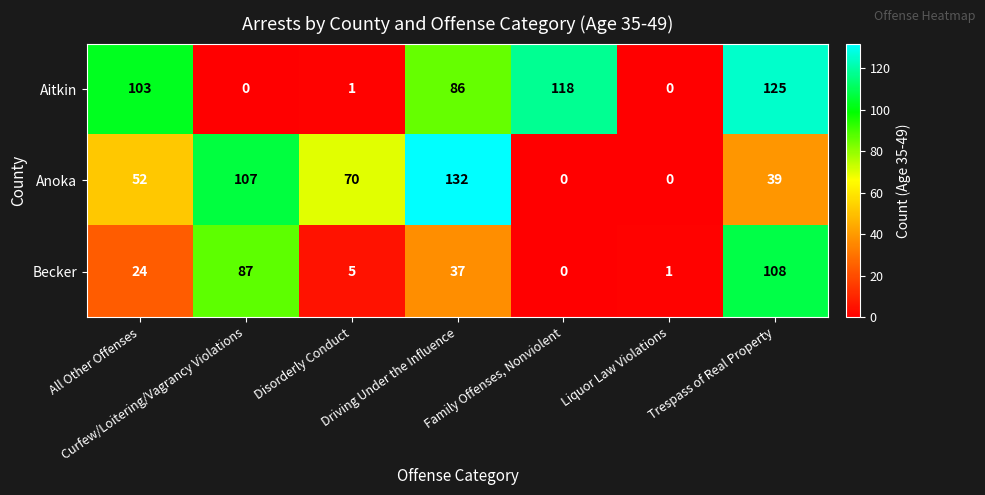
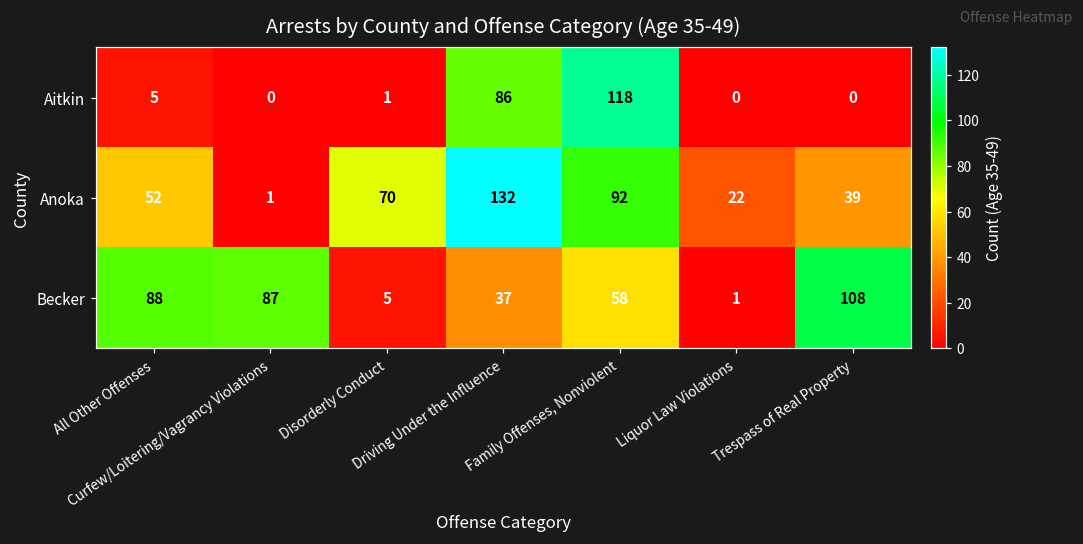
Aitkin, All Other Offenses: 103 -> 5
Aitkin, Trespass of Real Property: 125 -> 0
Anoka, Curfew/Loitering/Vagrancy Violations: 107 -> 1
Anoka, Family Offenses, Nonviolent: 0 -> 92
Anoka, Liquor Law Violations: 0 -> 22
Becker, All Other Offenses: 24 -> 88
Becker, Family Offenses, Nonviolent: 0 -> 58
